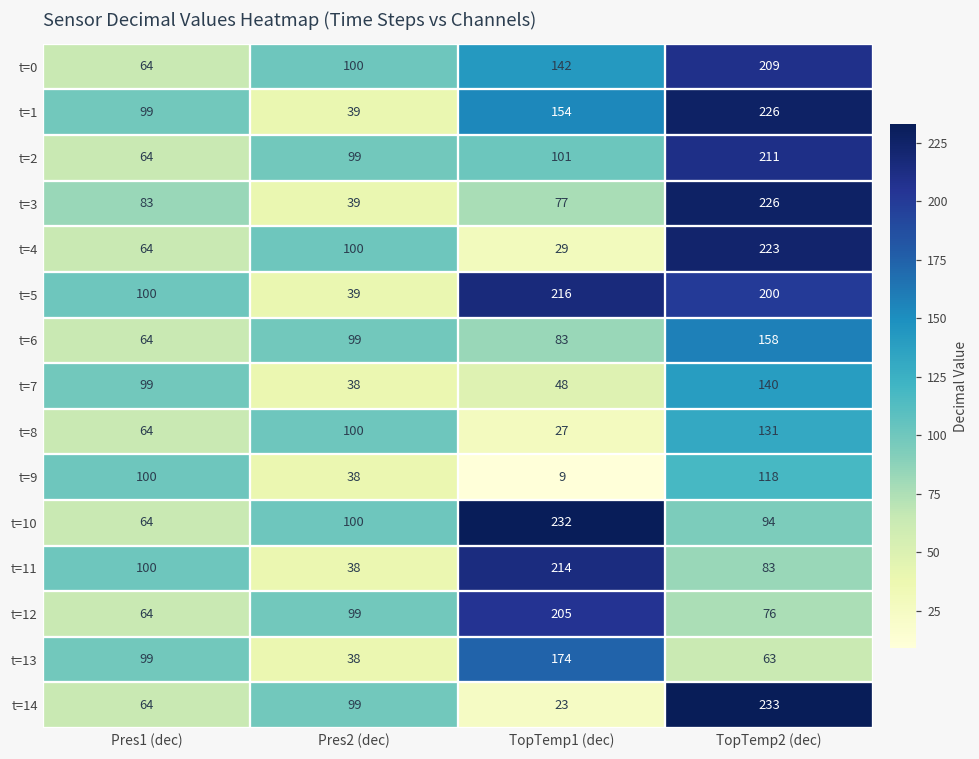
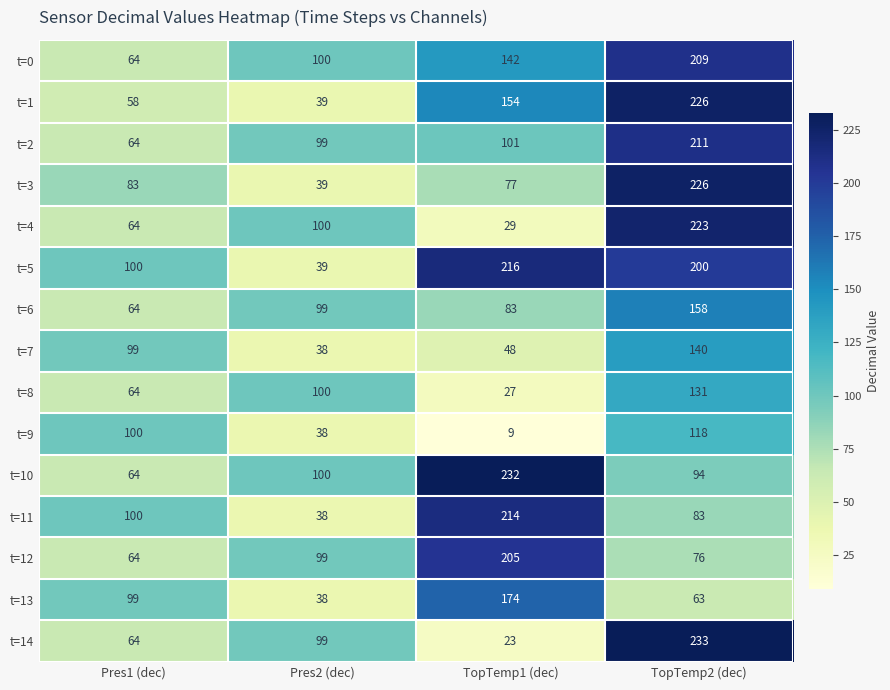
t=1, Pres1 (dec): 99 -> 58
